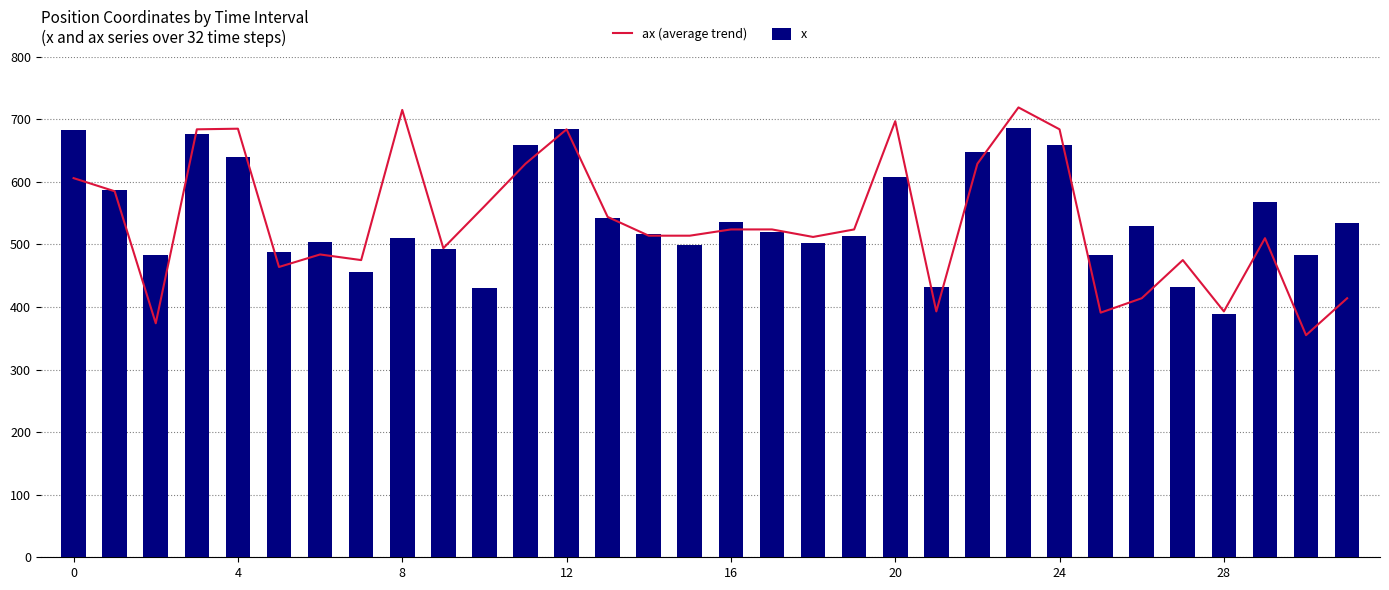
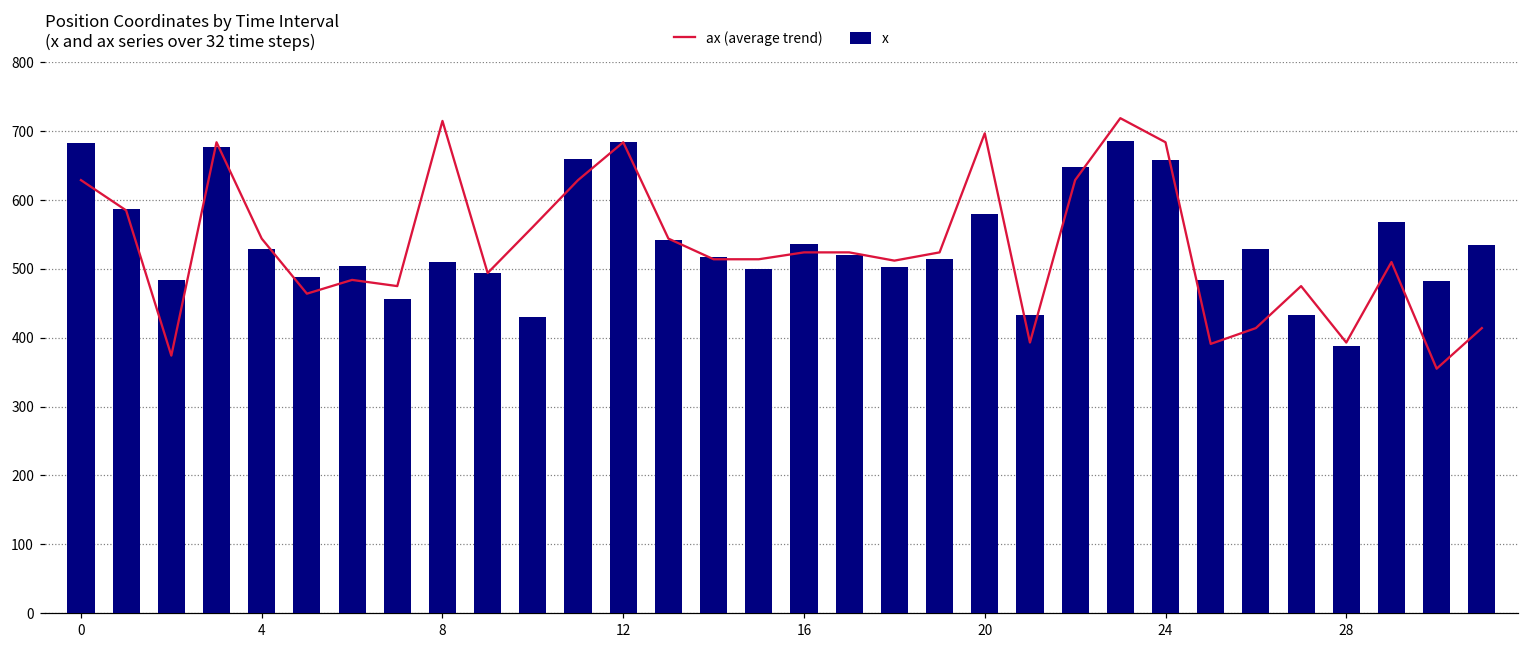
ax (average trend), 0: 610 -> 630
ax (average trend), 4: 690 -> 540
x, 4: 640 -> 530
x, 20: 610 -> 580
